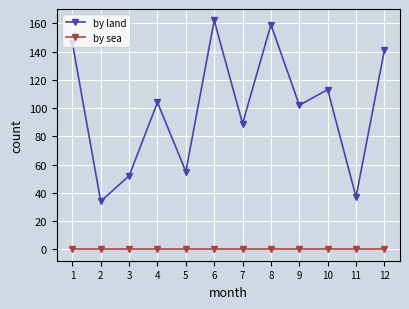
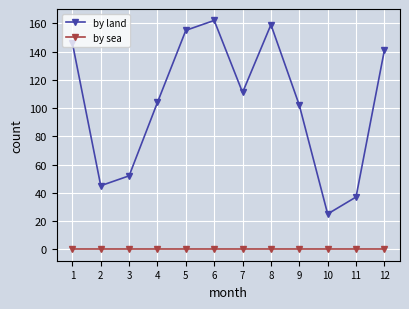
by land, 2: 34 -> 45
by land, 5: 55 -> 155
by land, 7: 89 -> 111
by land, 10: 113 -> 25
